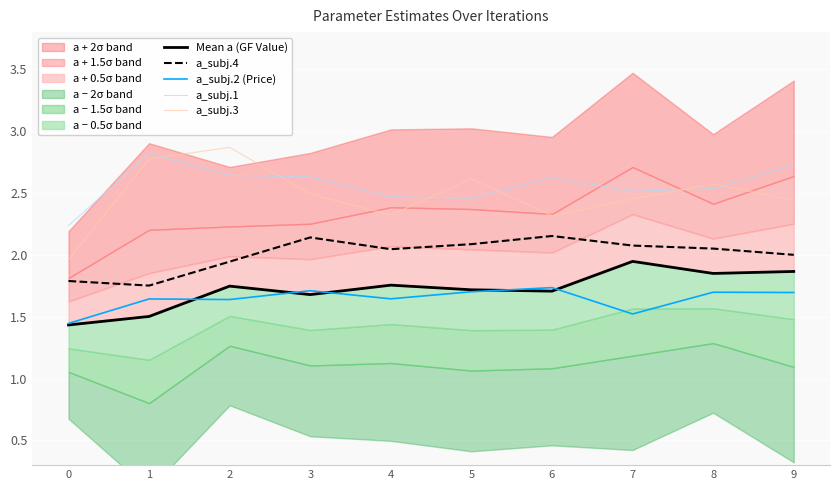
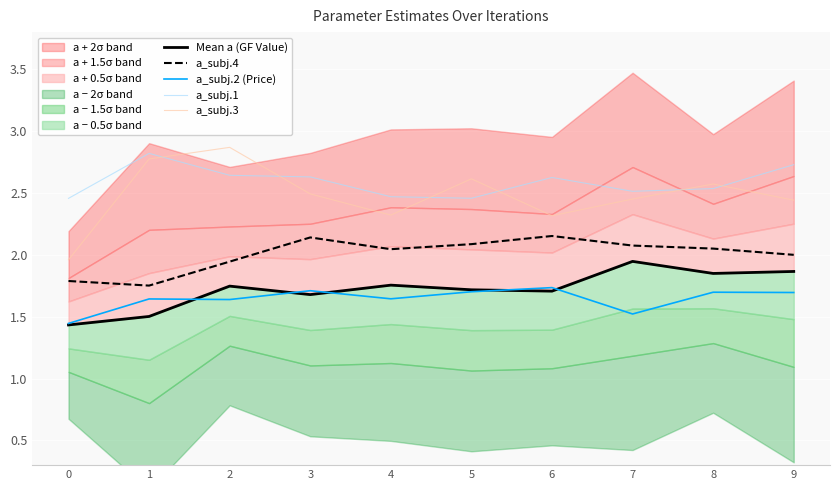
a_subj.1, 0: 2.24 -> 2.46
